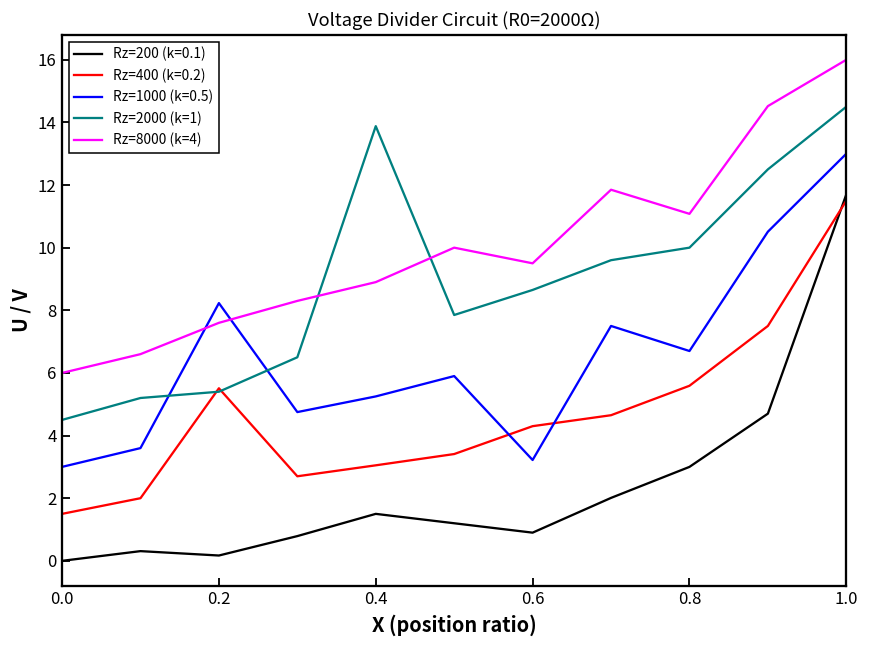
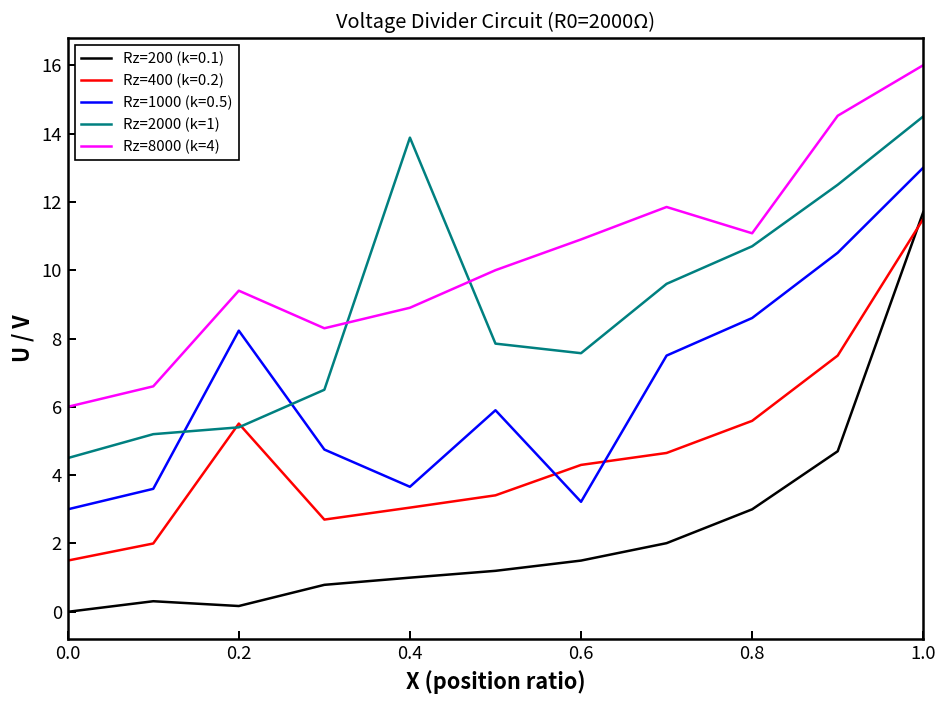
Rz=8000 (k=4), 0.2: 7.6 -> 9.4
Rz=200 (k=0.1), 0.4: 1.5 -> 1.0
Rz=1000 (k=0.5), 0.4: 5.3 -> 3.7
Rz=200 (k=0.1), 0.6: 0.9 -> 1.5
Rz=2000 (k=1), 0.6: 8.7 -> 7.6
Rz=8000 (k=4), 0.6: 9.5 -> 10.9
Rz=1000 (k=0.5), 0.8: 6.7 -> 8.6
Rz=2000 (k=1), 0.8: 10.0 -> 10.7
